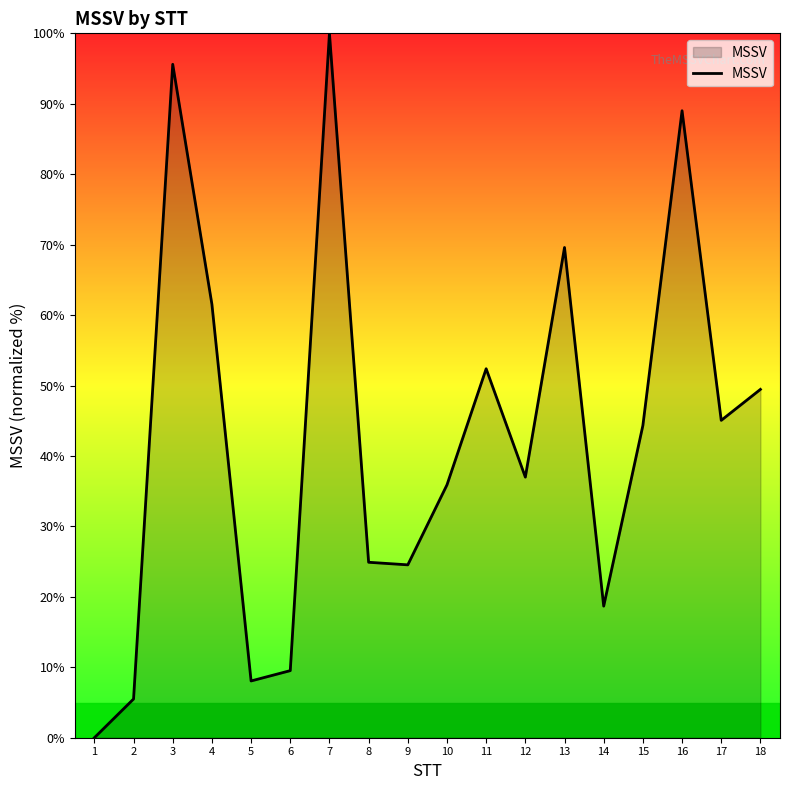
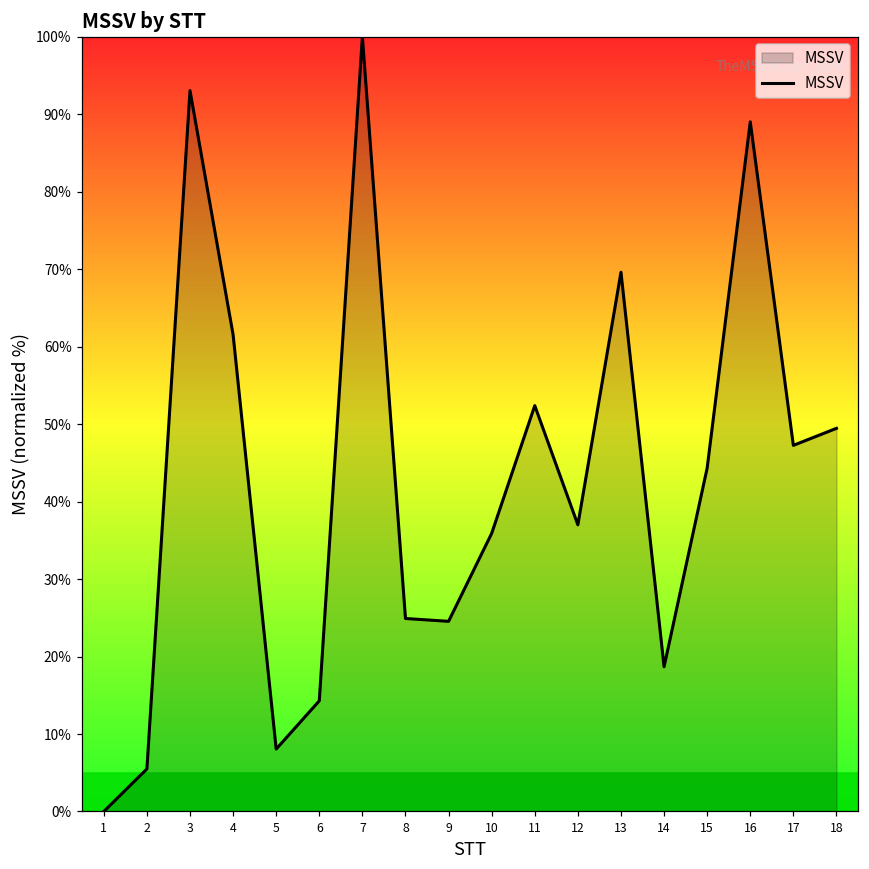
3: 96% -> 93%
6: 10% -> 14%
17: 45% -> 47%
